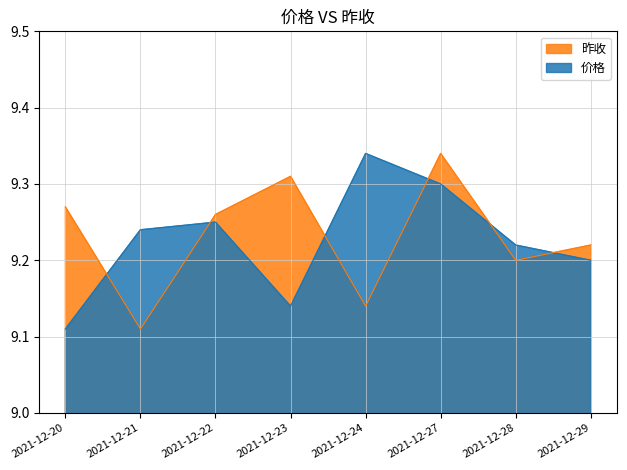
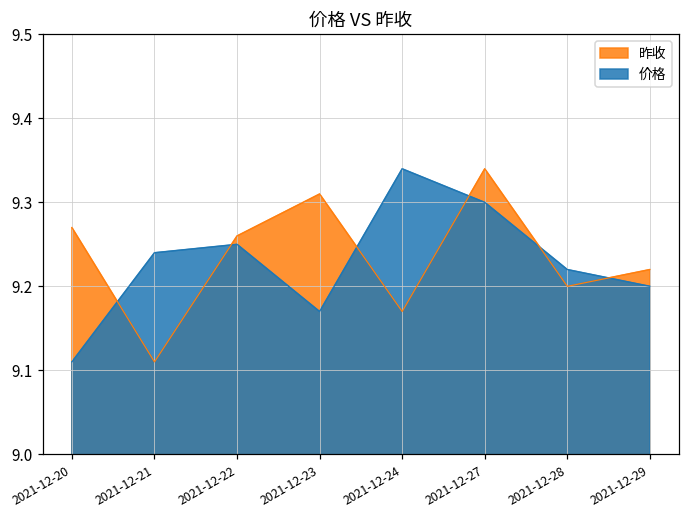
价格, 2021-12-23: 9.14 -> 9.17
昨收, 2021-12-24: 9.14 -> 9.17
